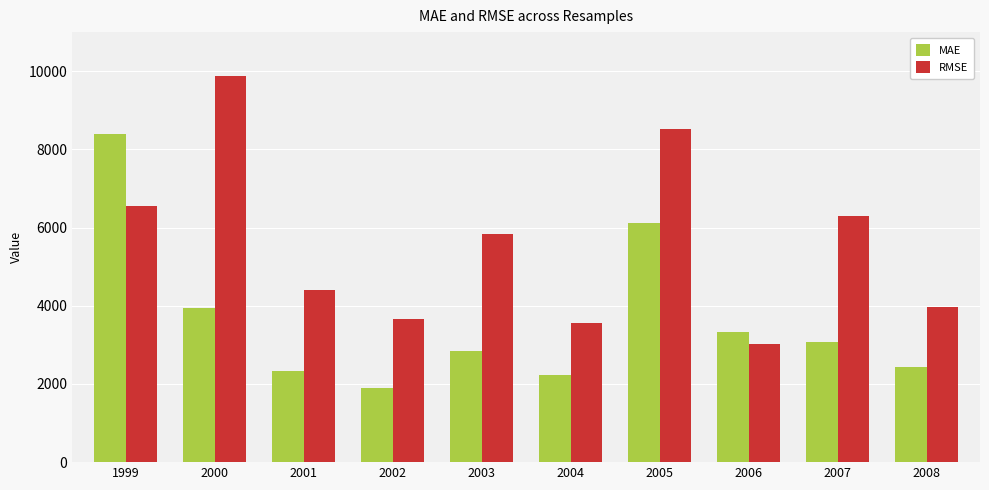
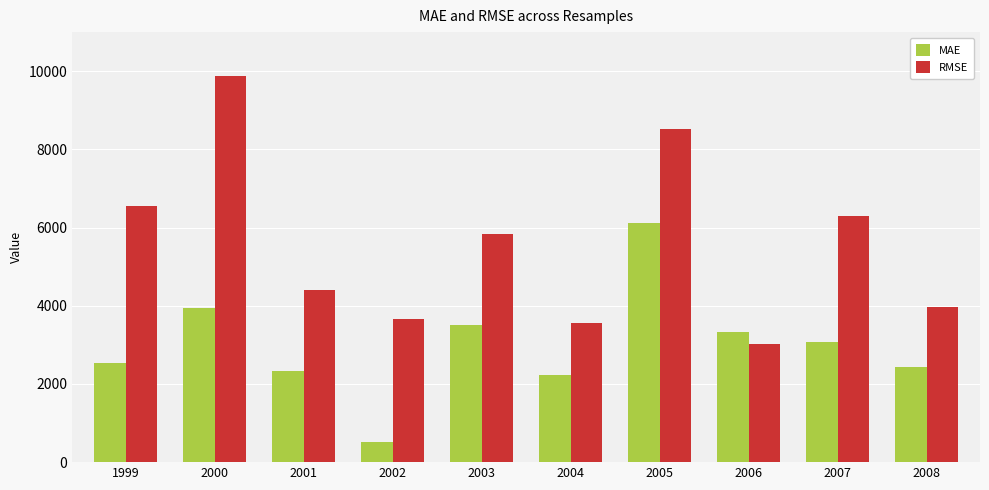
MAE, 1999: 8400 -> 2500
MAE, 2002: 1900 -> 500
MAE, 2003: 2800 -> 3500
